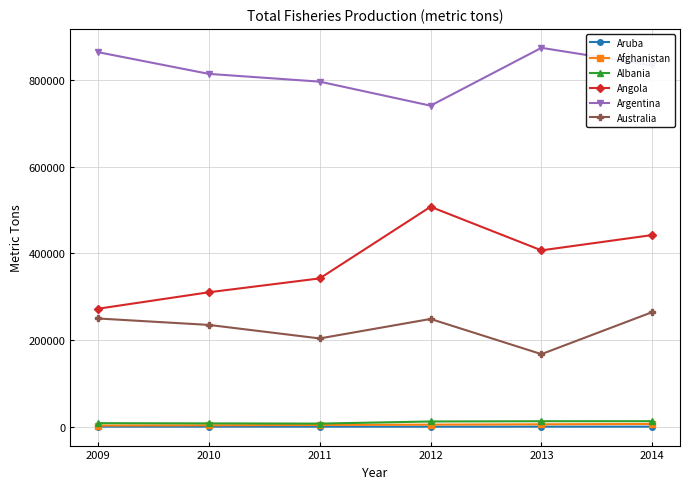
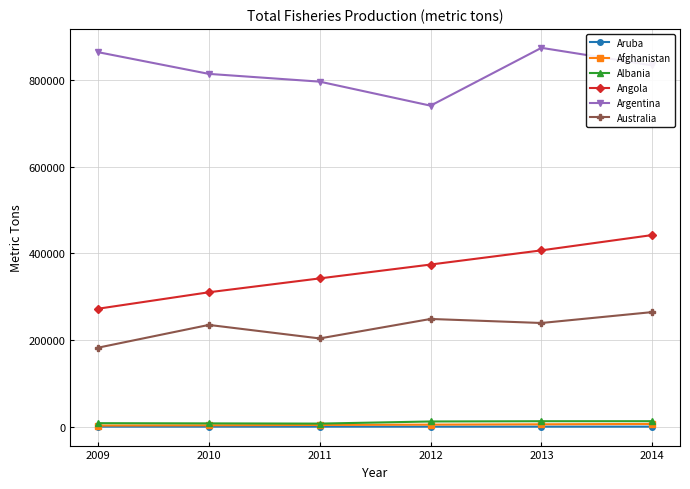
Australia, 2009: 250000 -> 180000
Angola, 2012: 510000 -> 370000
Australia, 2013: 170000 -> 240000
